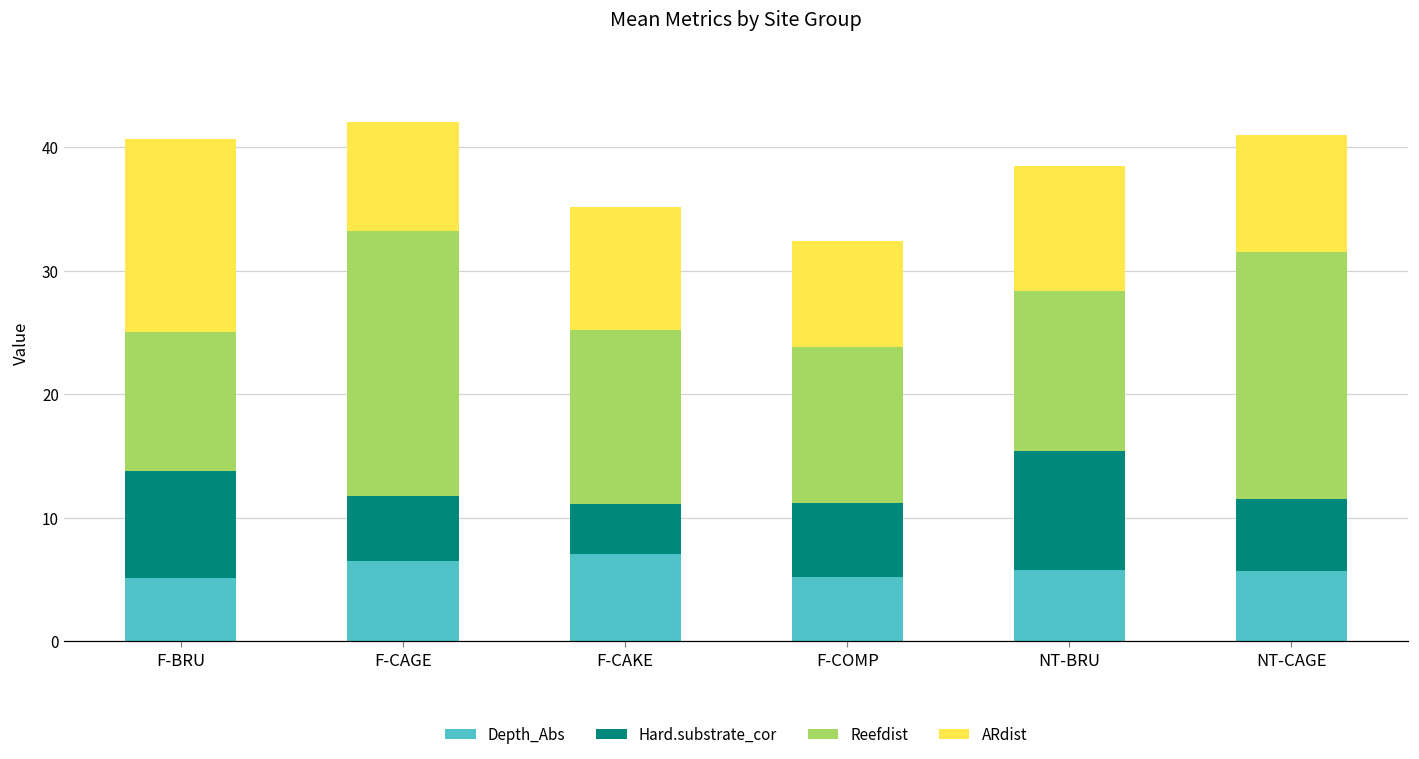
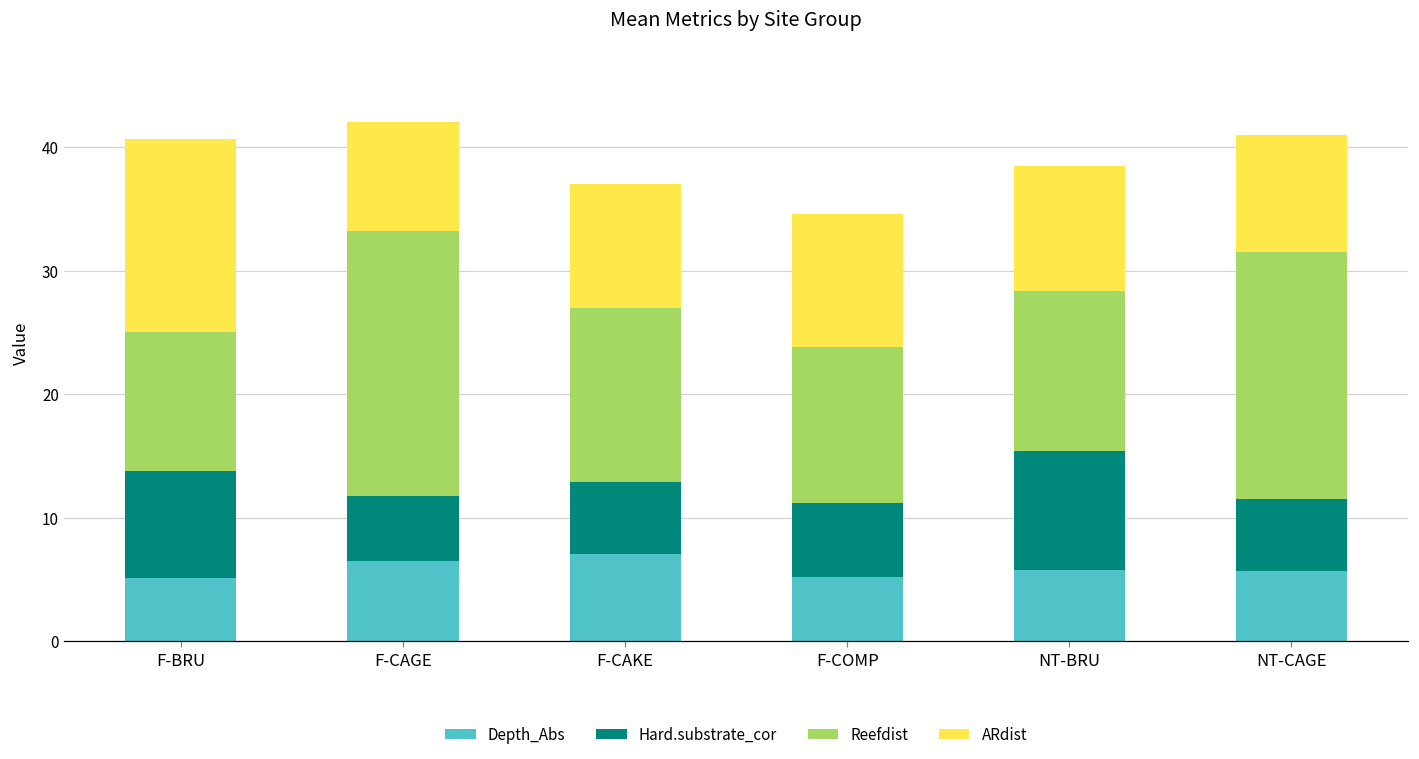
Hard.substrate_cor, F-CAKE: 4.0 -> 5.8
ARdist, F-COMP: 8.6 -> 10.8
